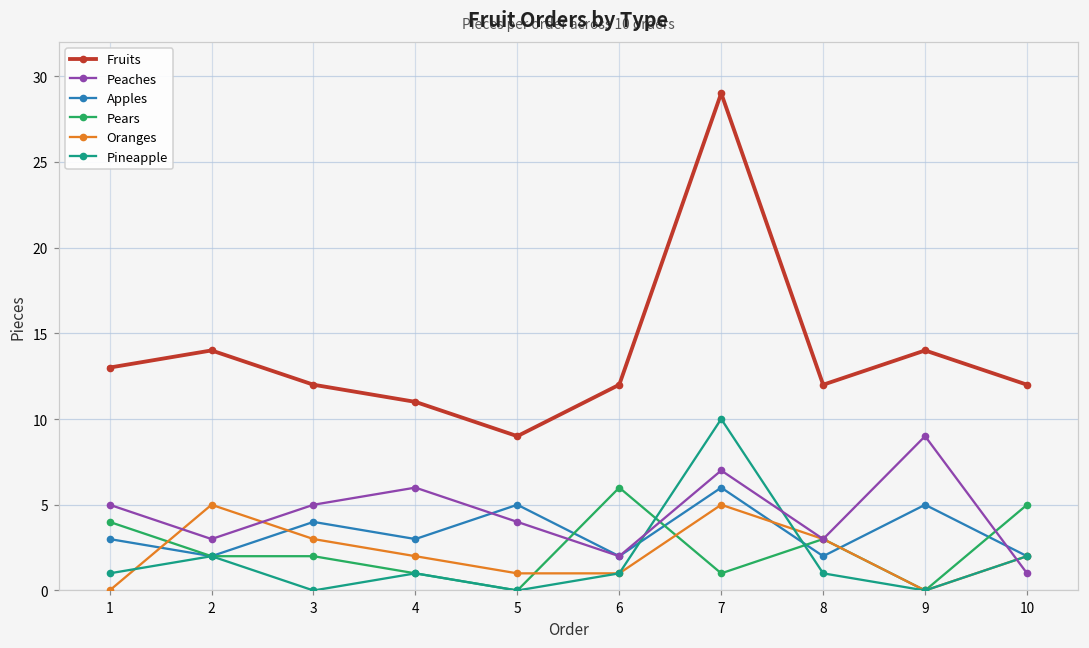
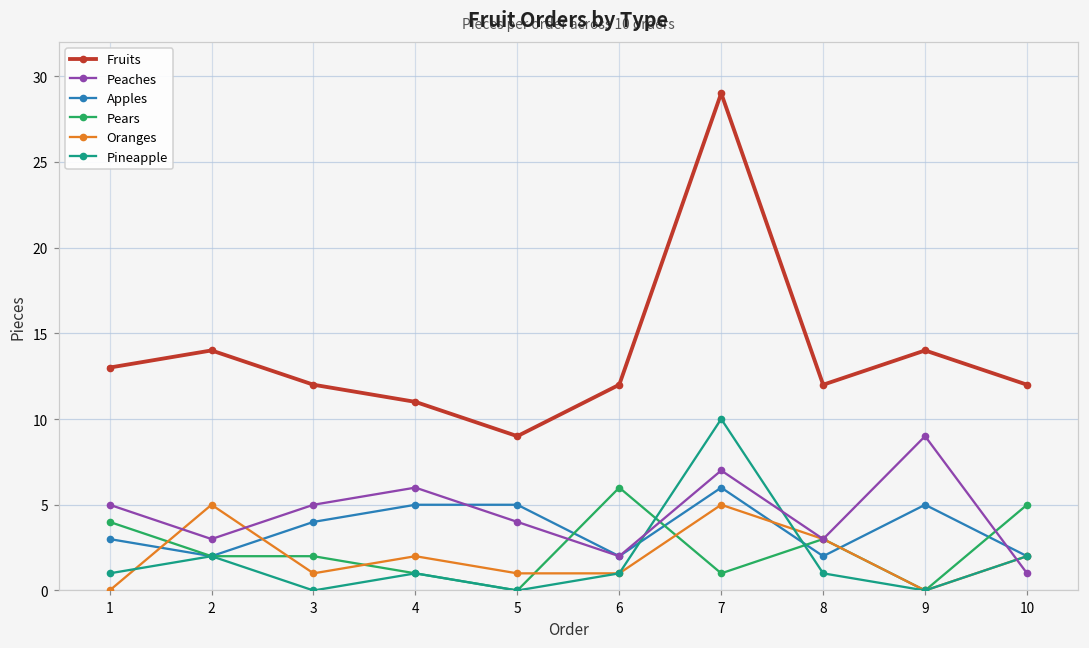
Oranges, 3: 3 -> 1
Apples, 4: 3 -> 5
